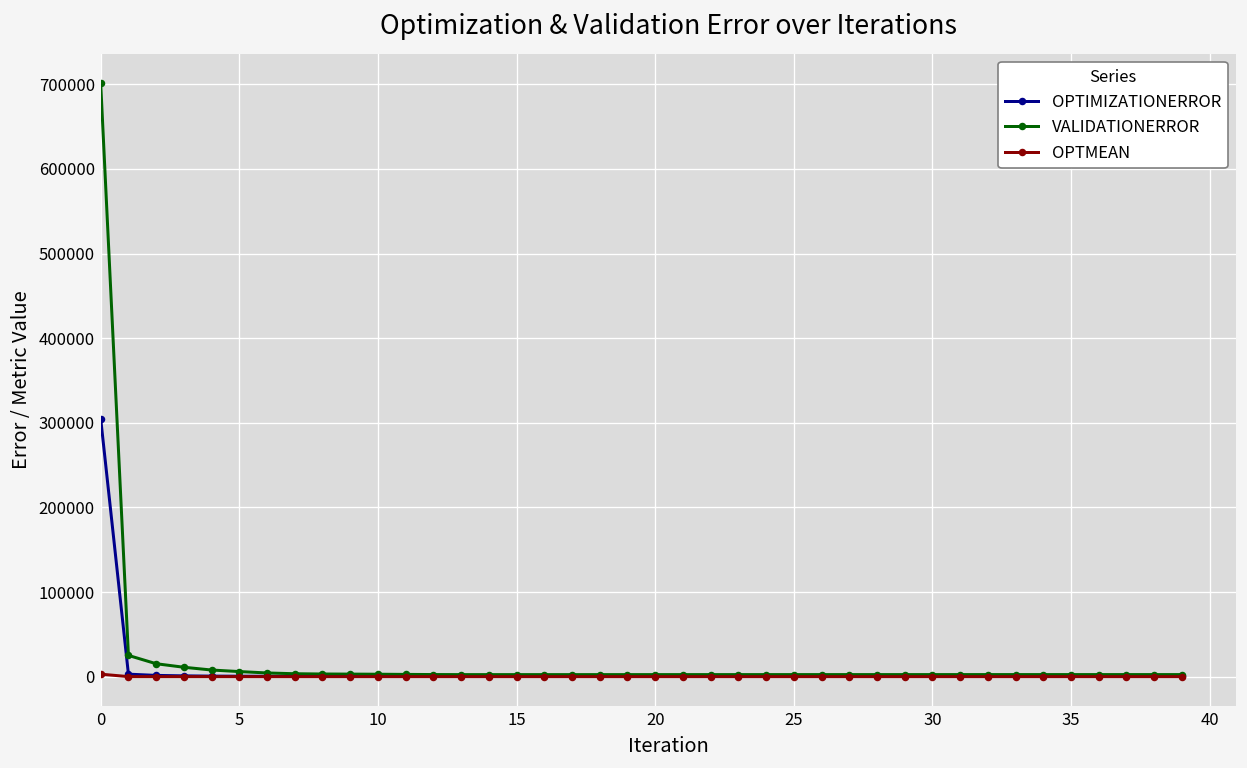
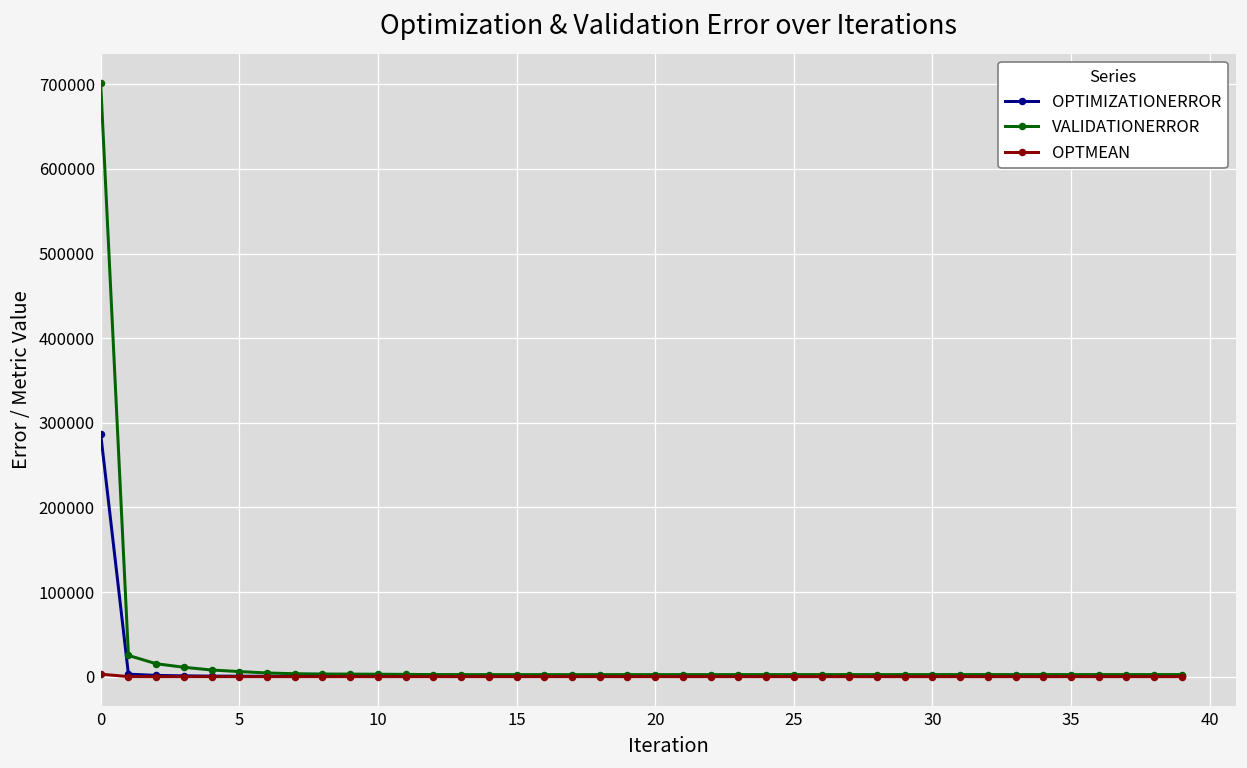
OPTIMIZATIONERROR, 0: 300000 -> 290000
